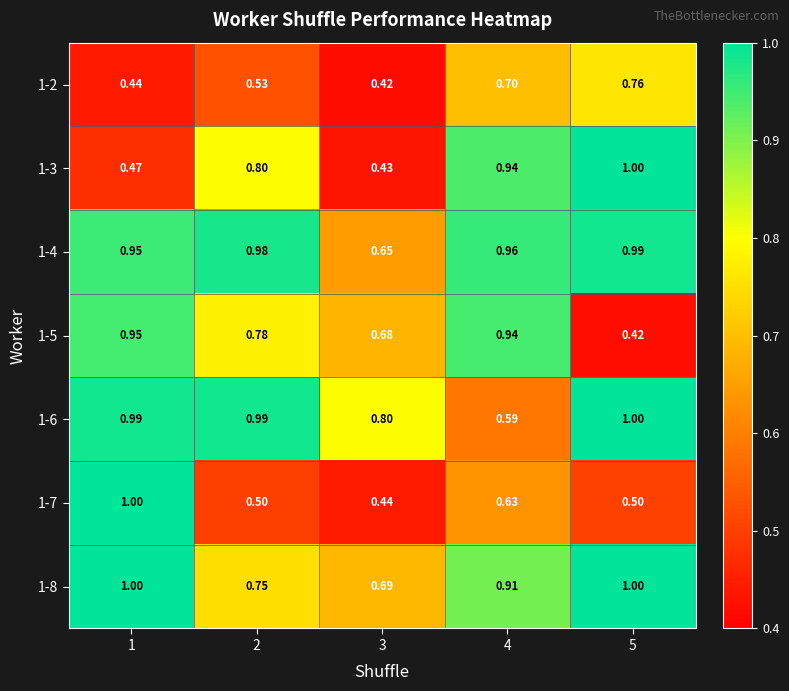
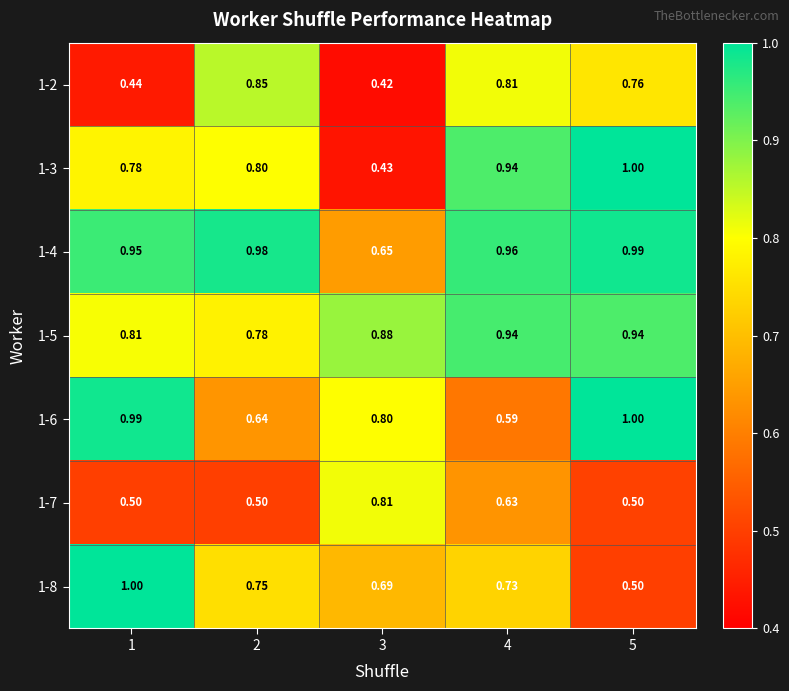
1-2, 2: 0.53 -> 0.85
1-2, 4: 0.70 -> 0.81
1-3, 1: 0.47 -> 0.78
1-5, 1: 0.95 -> 0.81
1-5, 3: 0.68 -> 0.88
1-5, 5: 0.42 -> 0.94
1-6, 2: 0.99 -> 0.64
1-7, 1: 1.00 -> 0.50
1-7, 3: 0.44 -> 0.81
1-8, 4: 0.91 -> 0.73
1-8, 5: 1.00 -> 0.50
